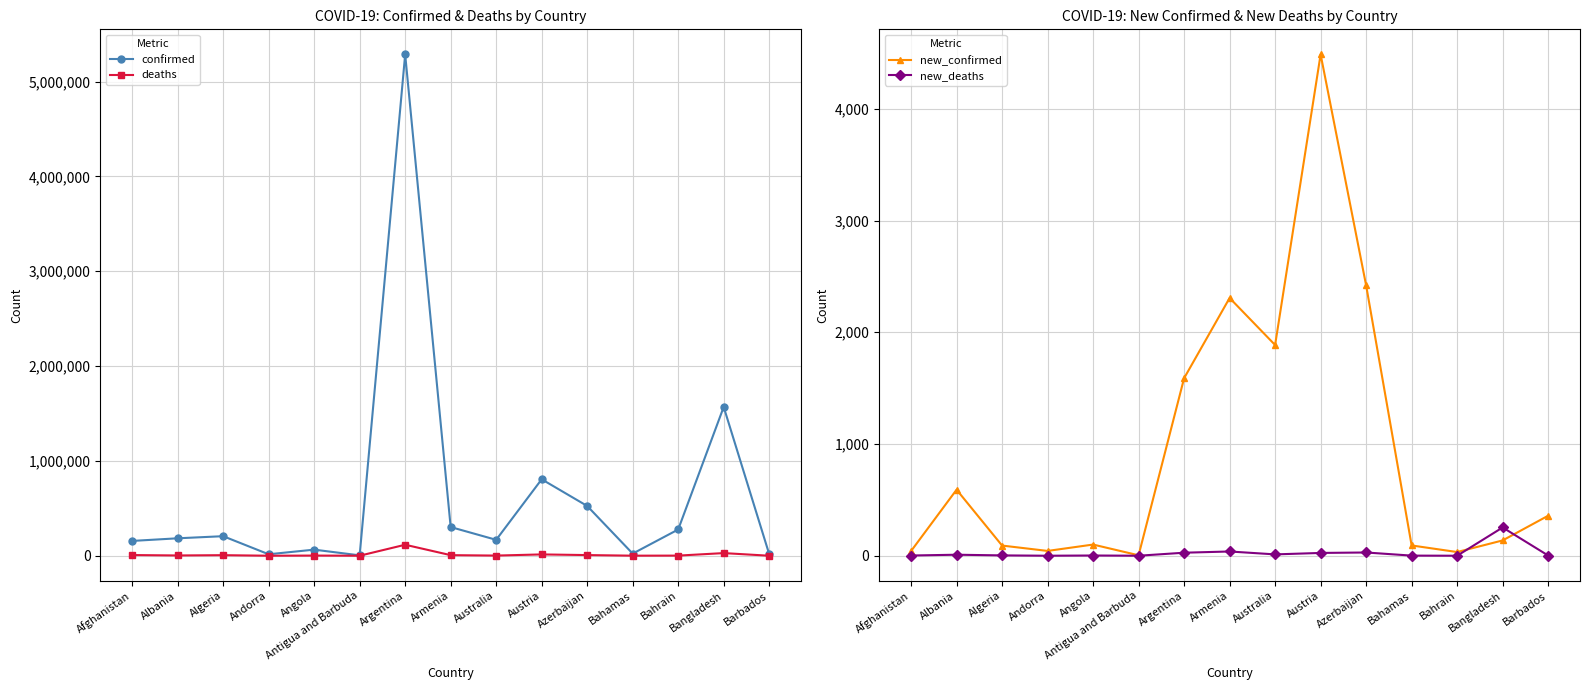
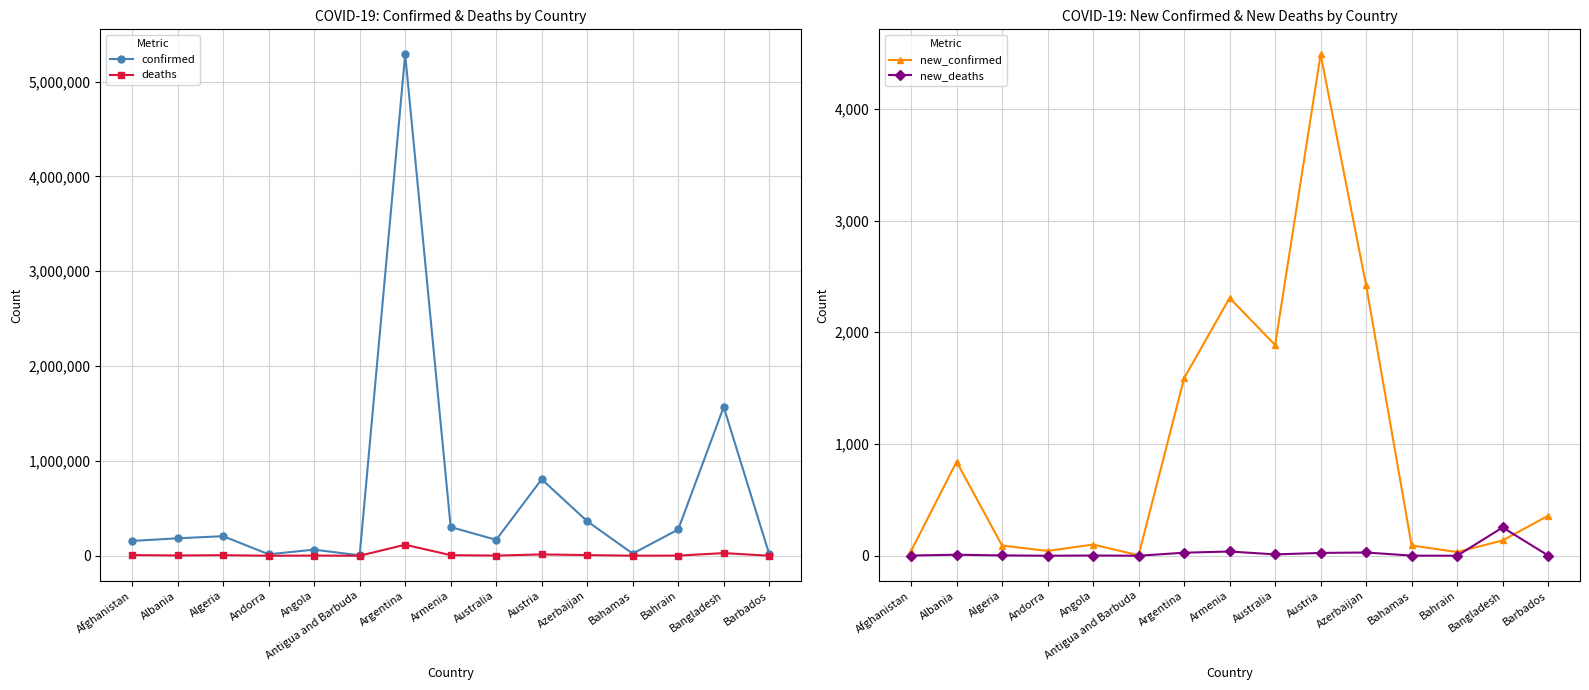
COVID-19: Confirmed & Deaths by Country, confirmed, Azerbaijan: 500,000 -> 400,000
COVID-19: New Confirmed & New Deaths by Country, new_confirmed, Albania: 590 -> 840
